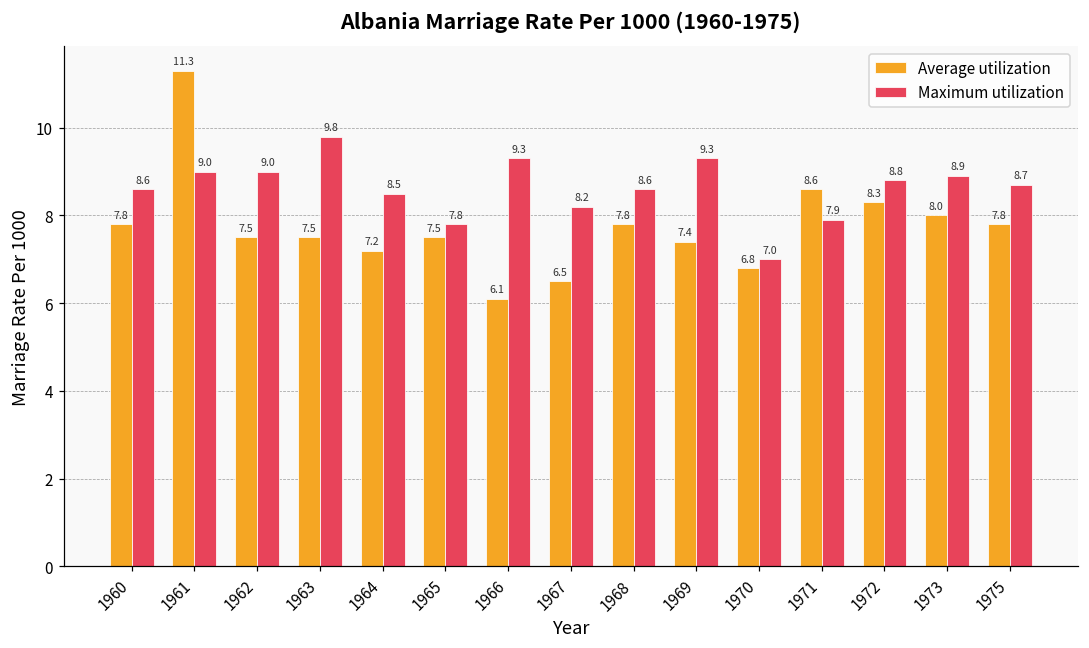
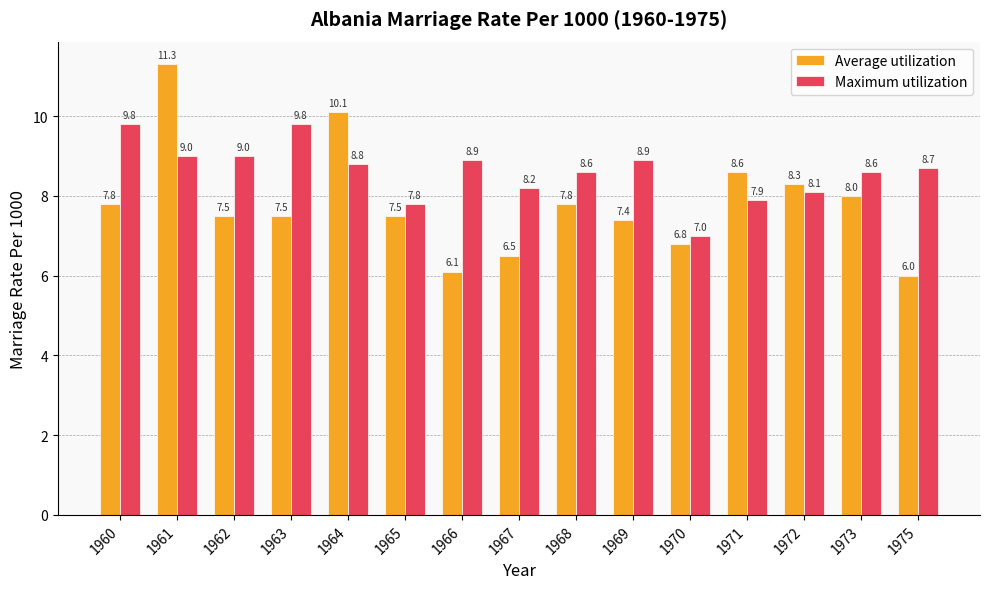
Maximum utilization, 1960: 8.6 -> 9.8
Average utilization, 1964: 7.2 -> 10.1
Maximum utilization, 1964: 8.5 -> 8.8
Maximum utilization, 1966: 9.3 -> 8.9
Maximum utilization, 1969: 9.3 -> 8.9
Maximum utilization, 1972: 8.8 -> 8.1
Maximum utilization, 1973: 8.9 -> 8.6
Average utilization, 1975: 7.8 -> 6.0
